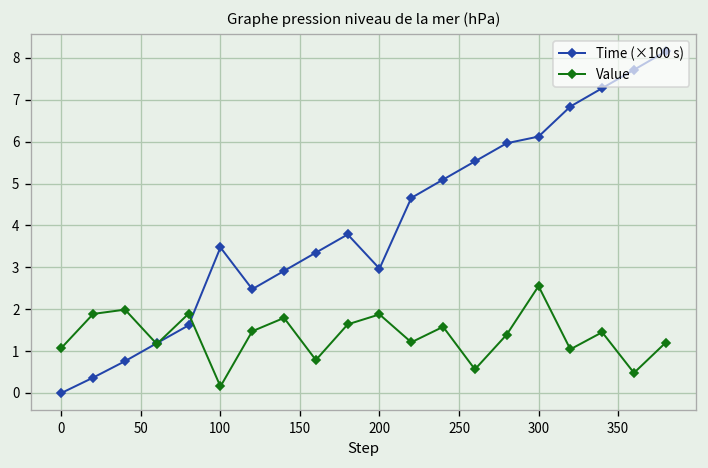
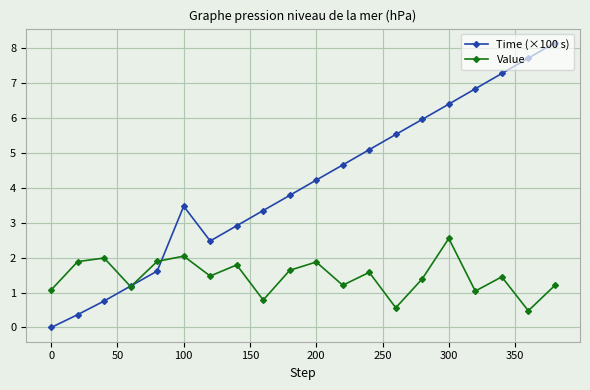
Value, 100: 0.2 -> 2.0
Time (×100 s), 200: 3.0 -> 4.2
Time (×100 s), 300: 6.1 -> 6.4
